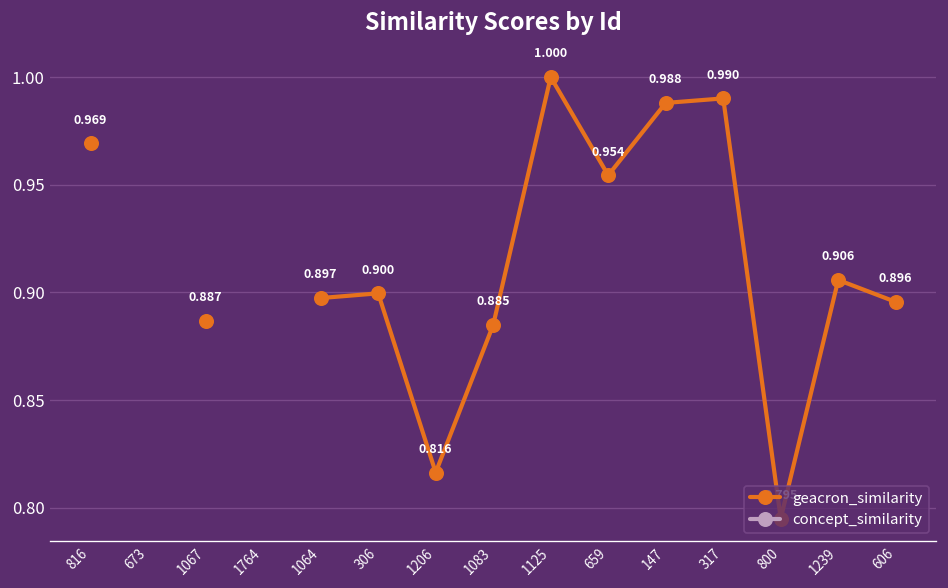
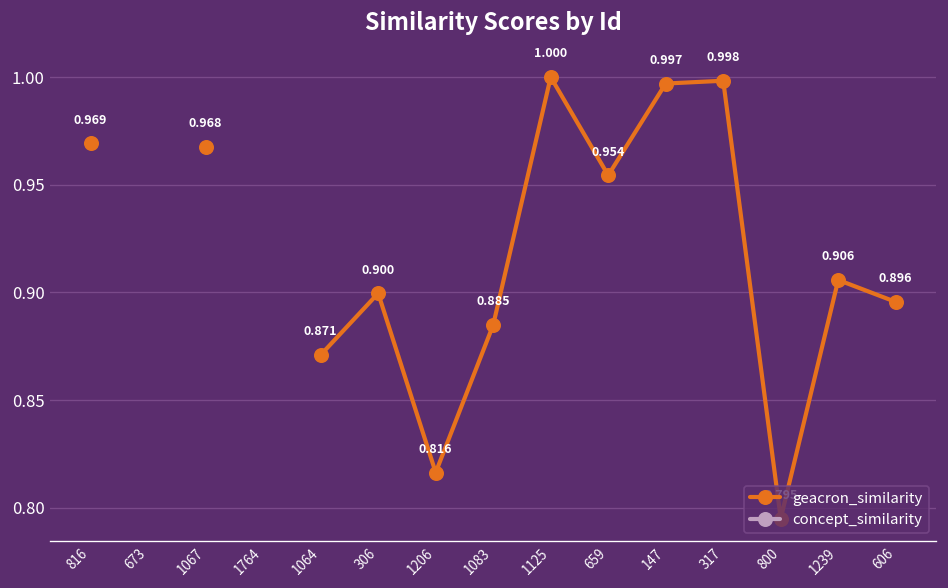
1067: 0.887 -> 0.968
1064: 0.897 -> 0.871
147: 0.988 -> 0.997
317: 0.990 -> 0.998
